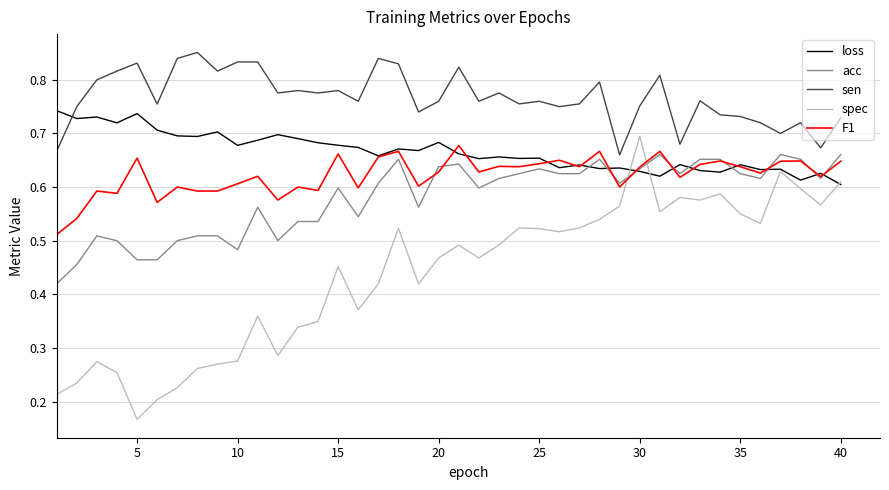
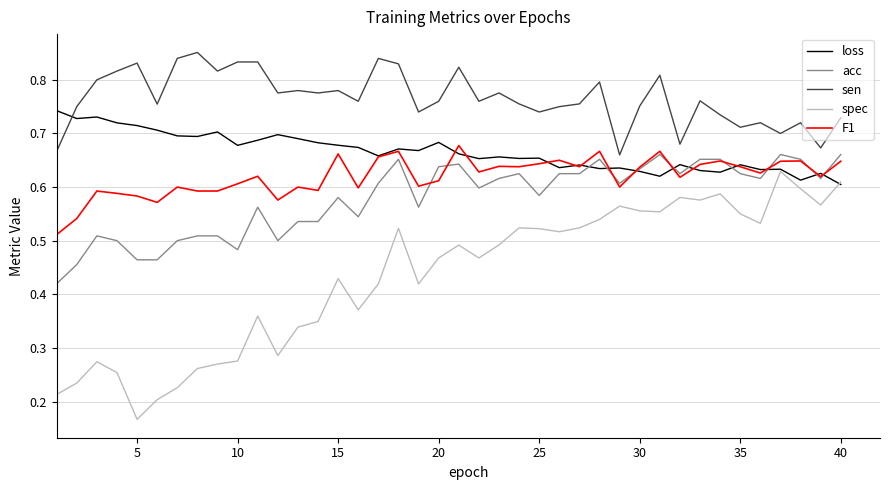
loss, 5: 0.74 -> 0.71
F1, 5: 0.65 -> 0.58
acc, 15: 0.60 -> 0.58
spec, 15: 0.45 -> 0.43
F1, 20: 0.63 -> 0.61
acc, 25: 0.63 -> 0.58
sen, 25: 0.76 -> 0.74
spec, 30: 0.69 -> 0.56
sen, 35: 0.73 -> 0.71
